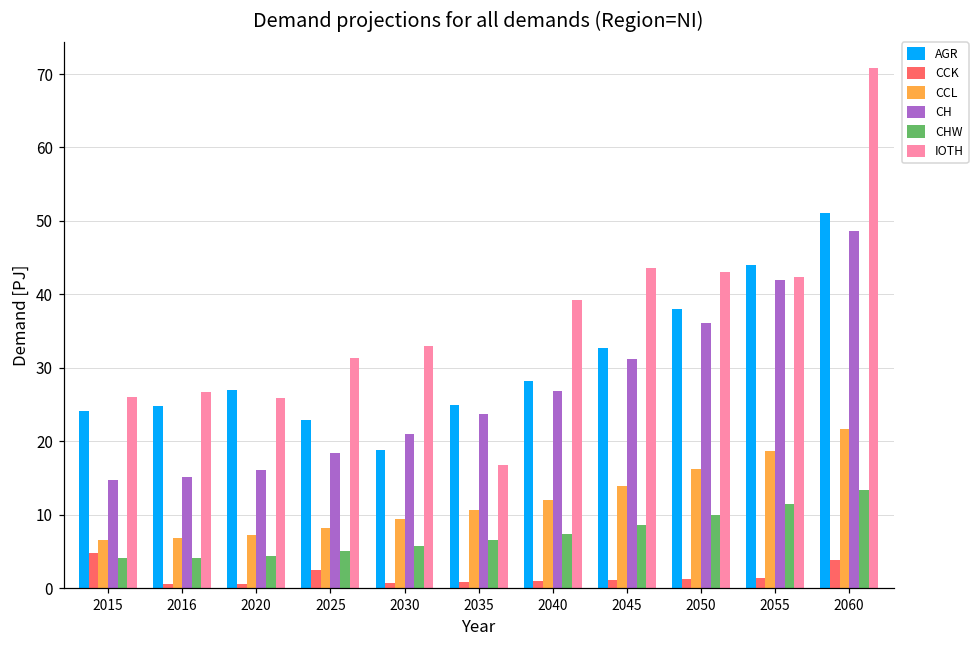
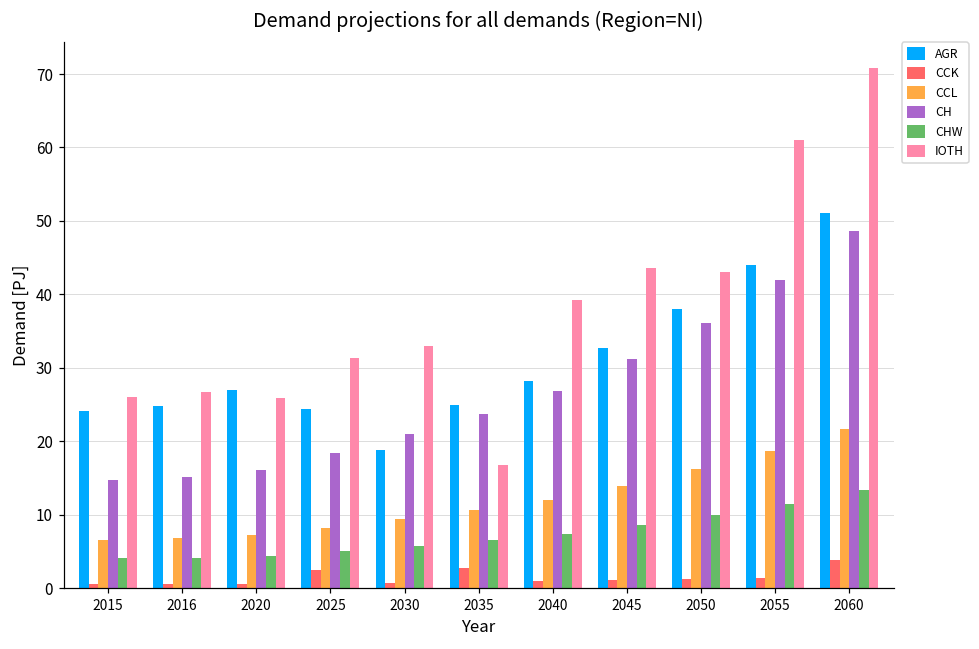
CCK, 2015: 5 -> 1
AGR, 2025: 23 -> 24
CCK, 2035: 1 -> 3
IOTH, 2055: 42 -> 61
